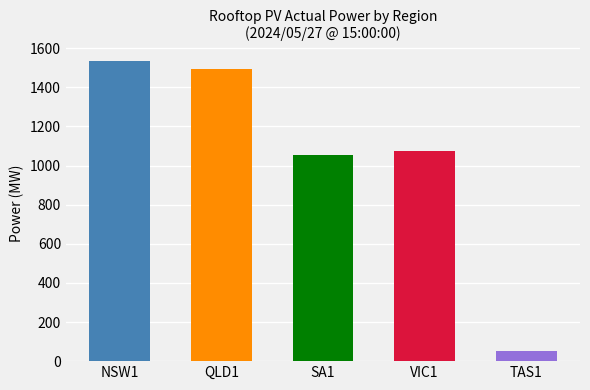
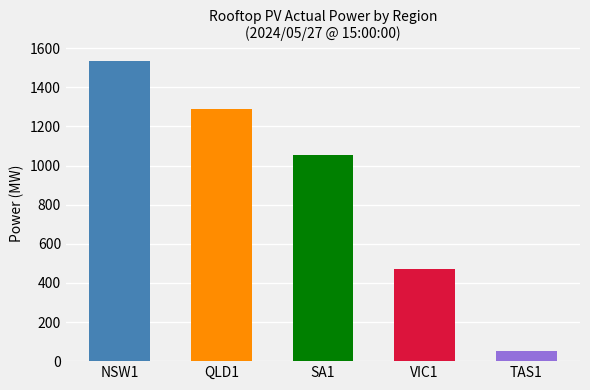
QLD1: 1490 -> 1290
VIC1: 1070 -> 470
